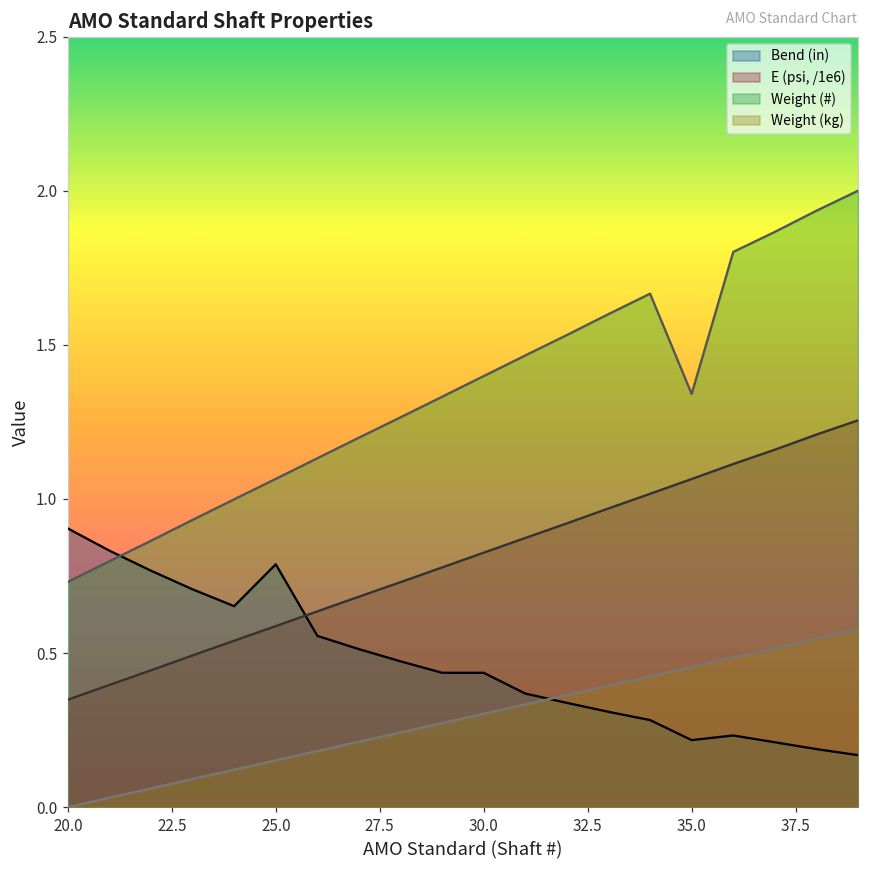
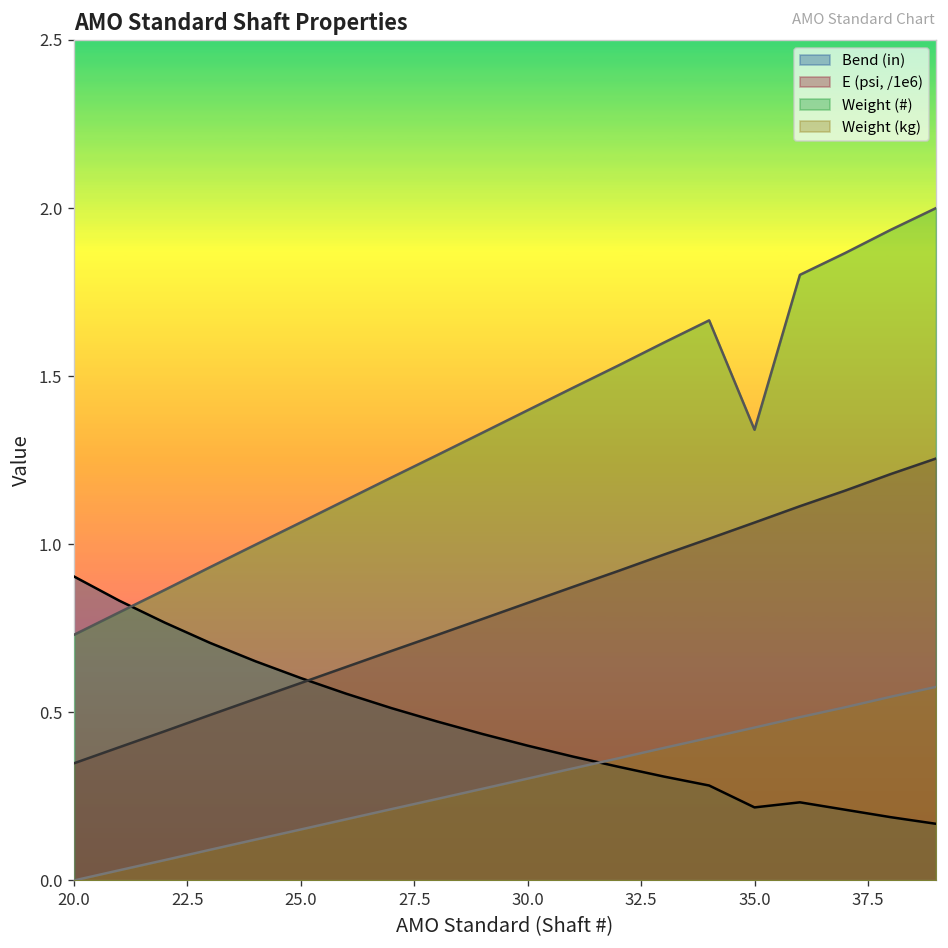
Bend (in), 25.0: 0.79 -> 0.60
Bend (in), 30.0: 0.44 -> 0.40
